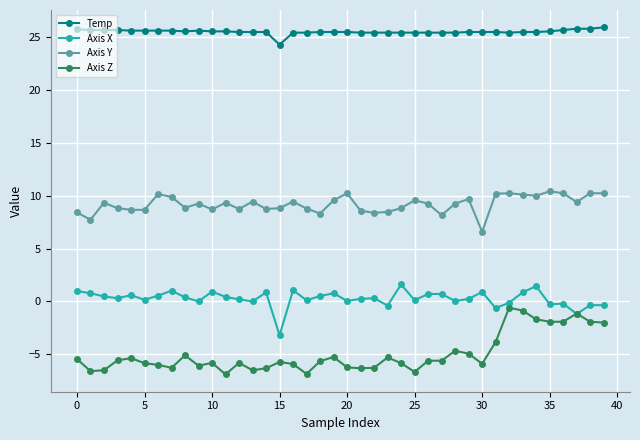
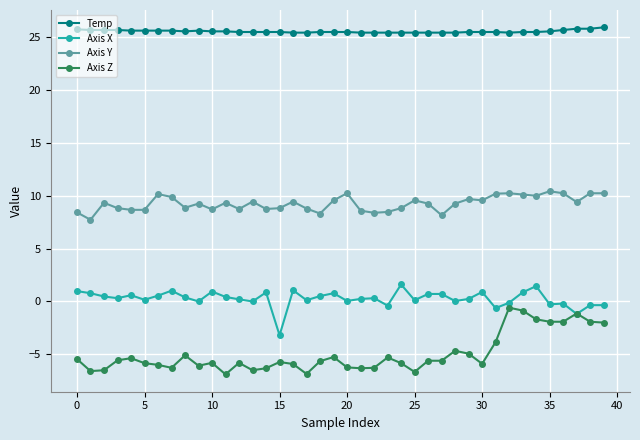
Temp, 15: 24.3 -> 25.5
Axis Y, 30: 6.6 -> 9.6
